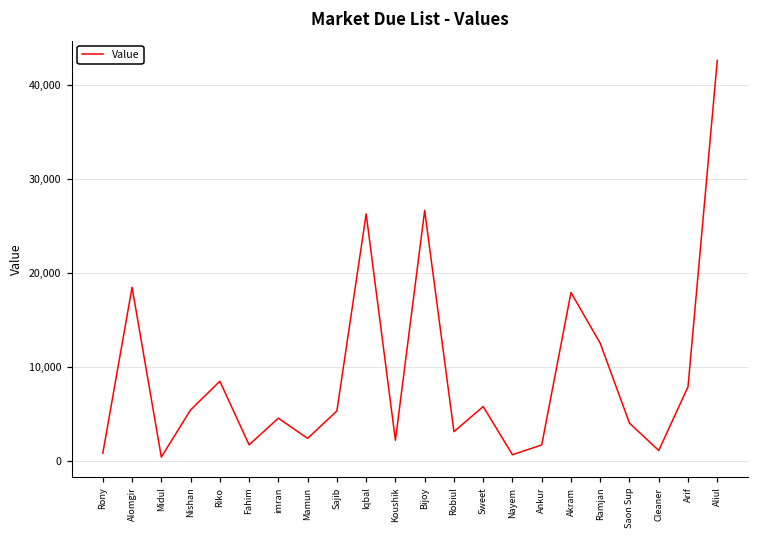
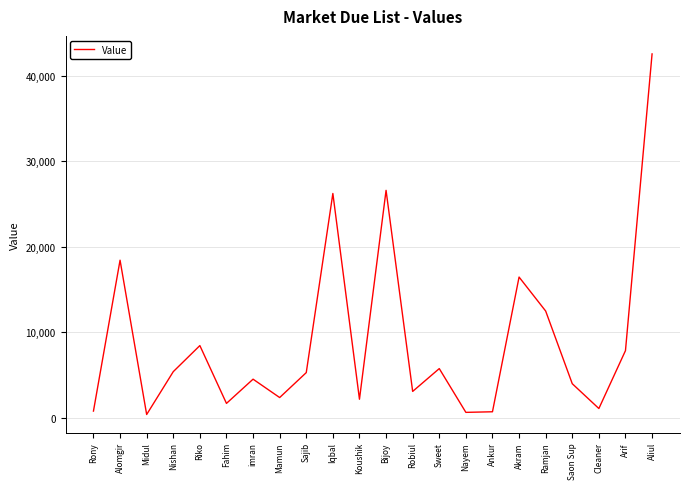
Ankur: 2,000 -> 1,000
Akram: 18,000 -> 16,000
